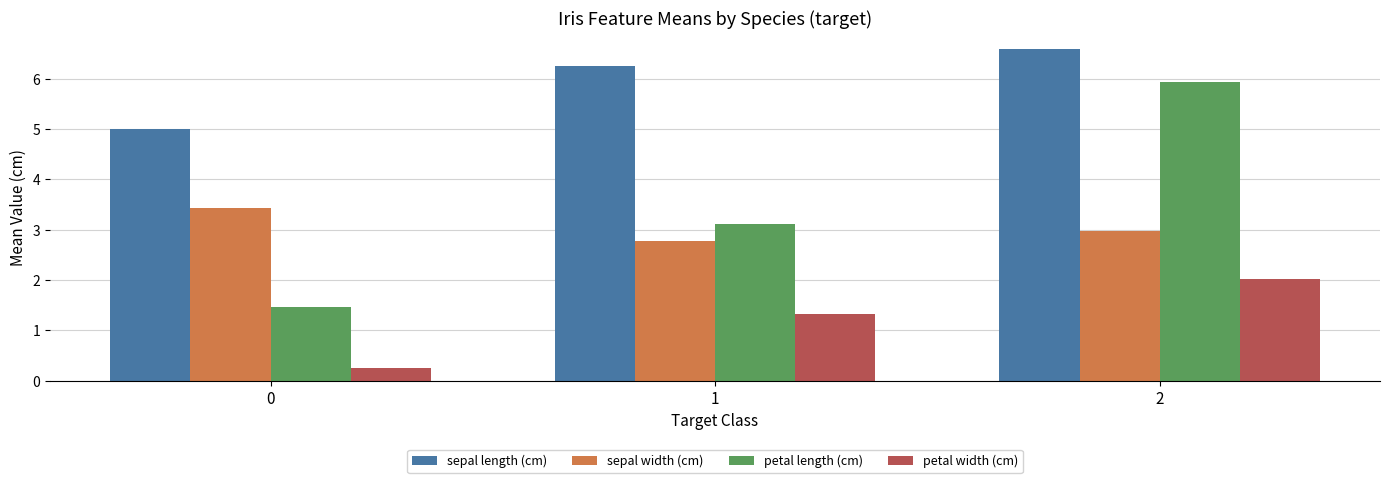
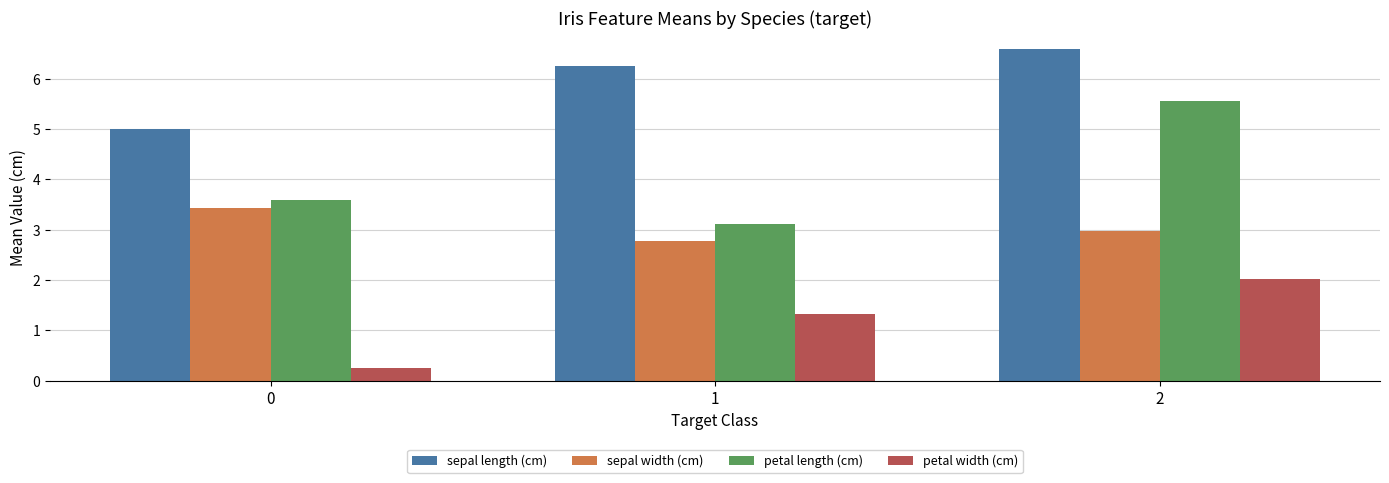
petal length (cm), 0: 1.5 -> 3.6
petal length (cm), 2: 5.9 -> 5.6
